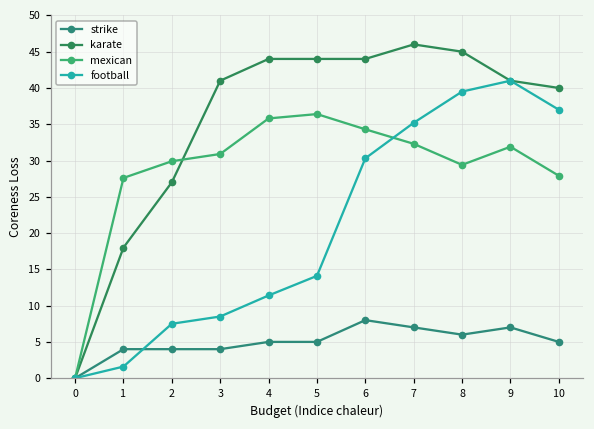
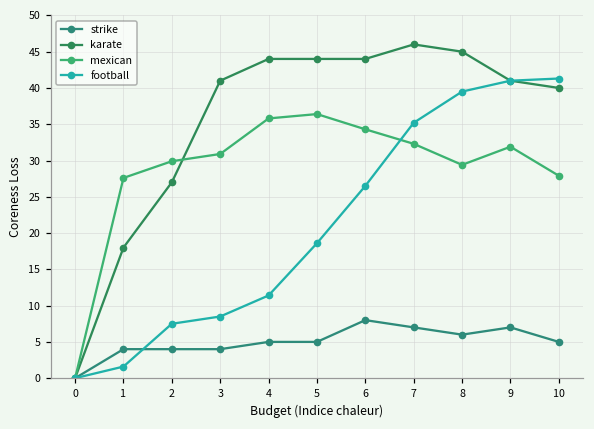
football, 5: 14 -> 19
football, 6: 30 -> 27
football, 10: 37 -> 41
